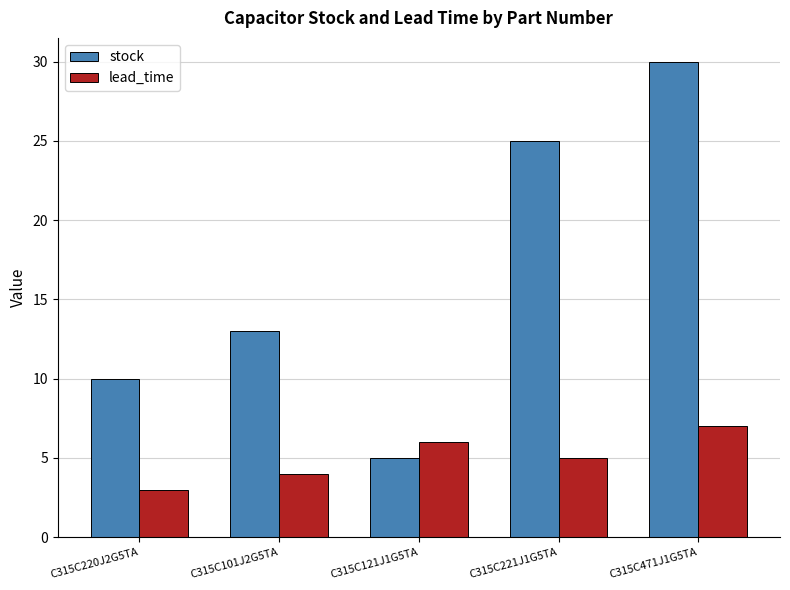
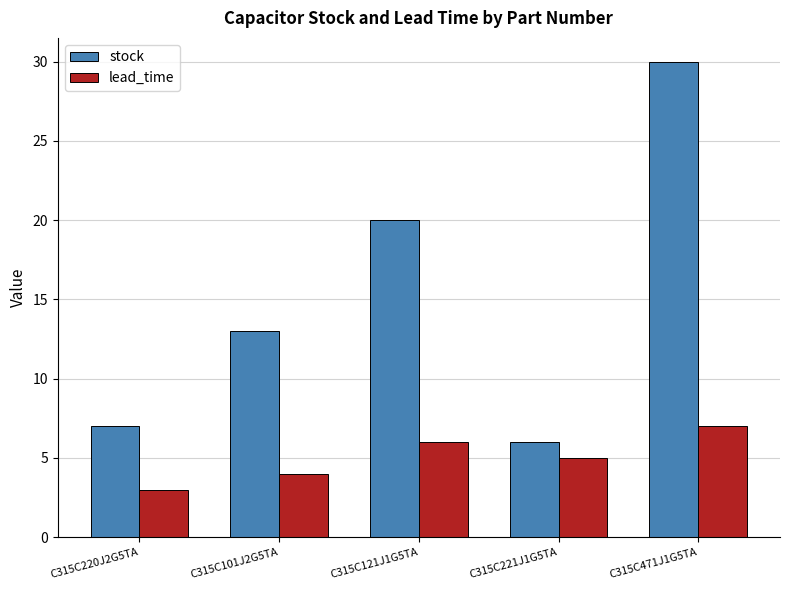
stock, C315C220J2G5TA: 10 -> 7
stock, C315C121J1G5TA: 5 -> 20
stock, C315C221J1G5TA: 25 -> 6
